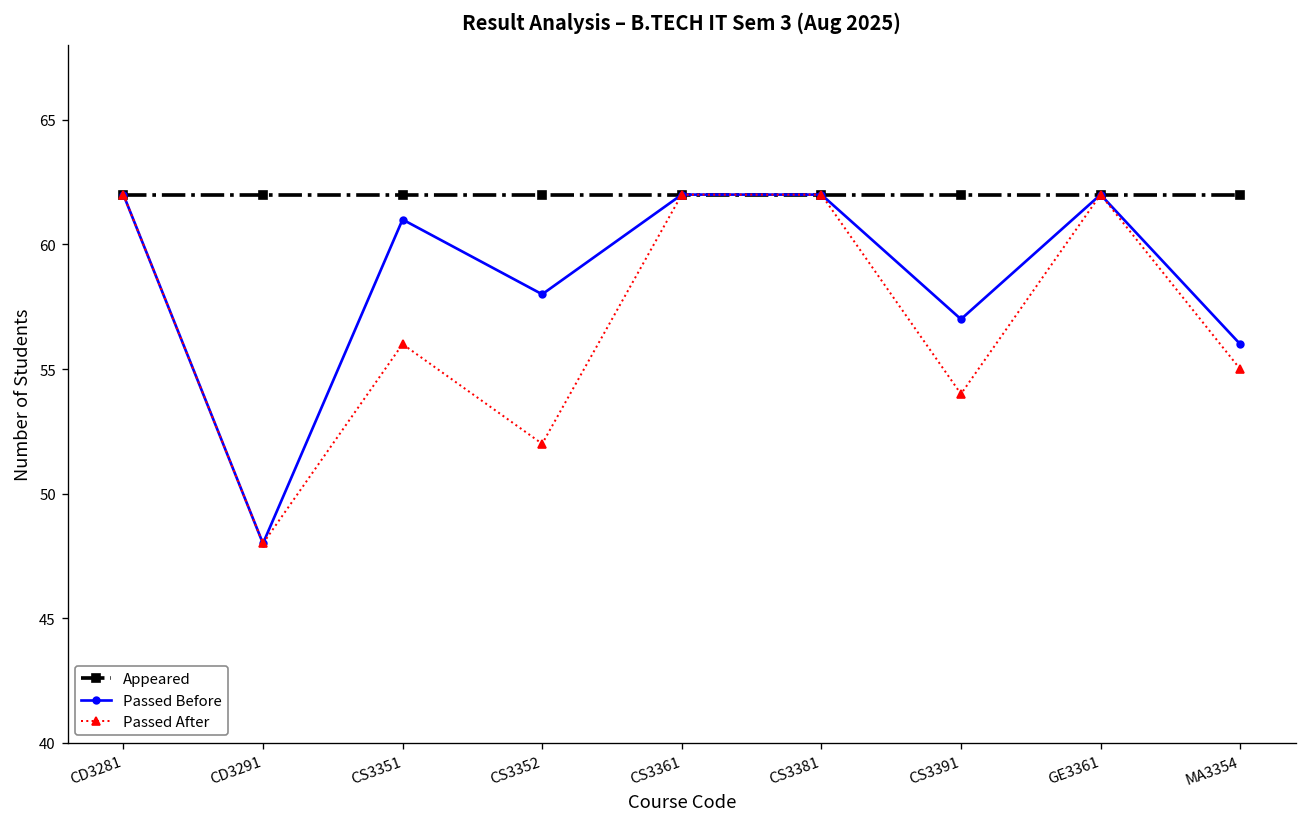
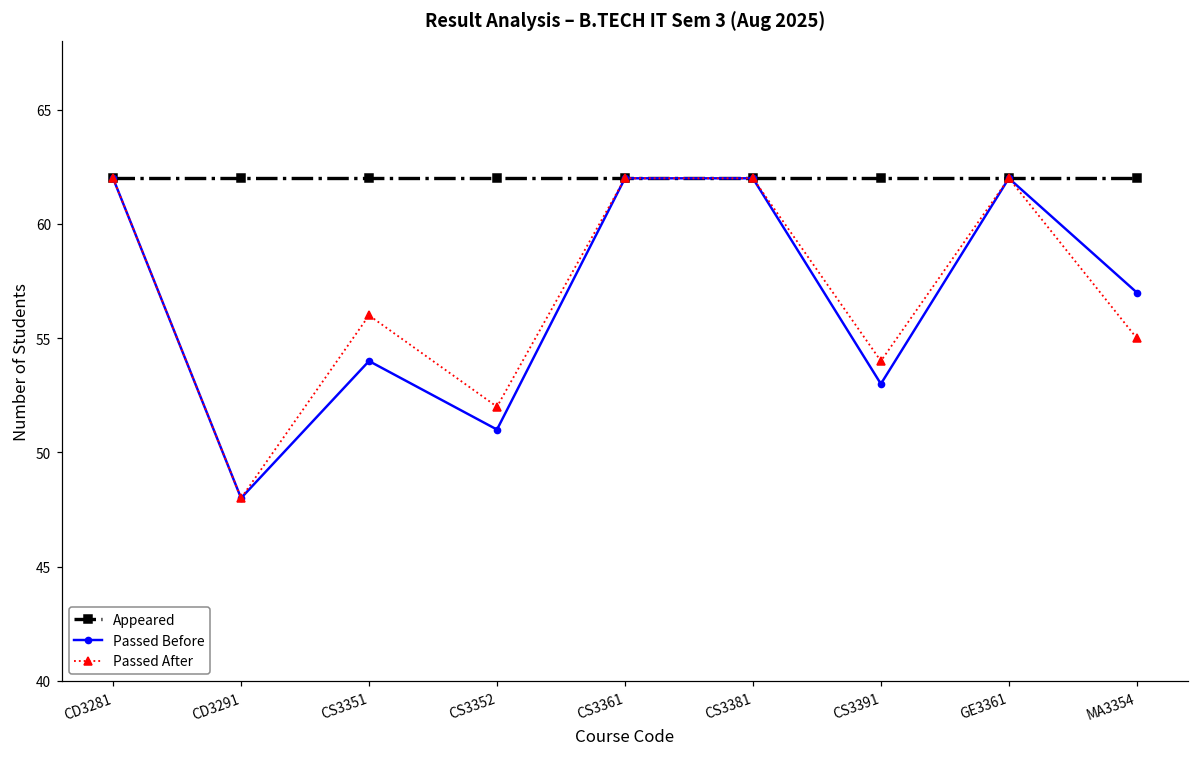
Passed Before, CS3351: 61 -> 54
Passed Before, CS3352: 58 -> 51
Passed Before, CS3391: 57 -> 53
Passed Before, MA3354: 56 -> 57
